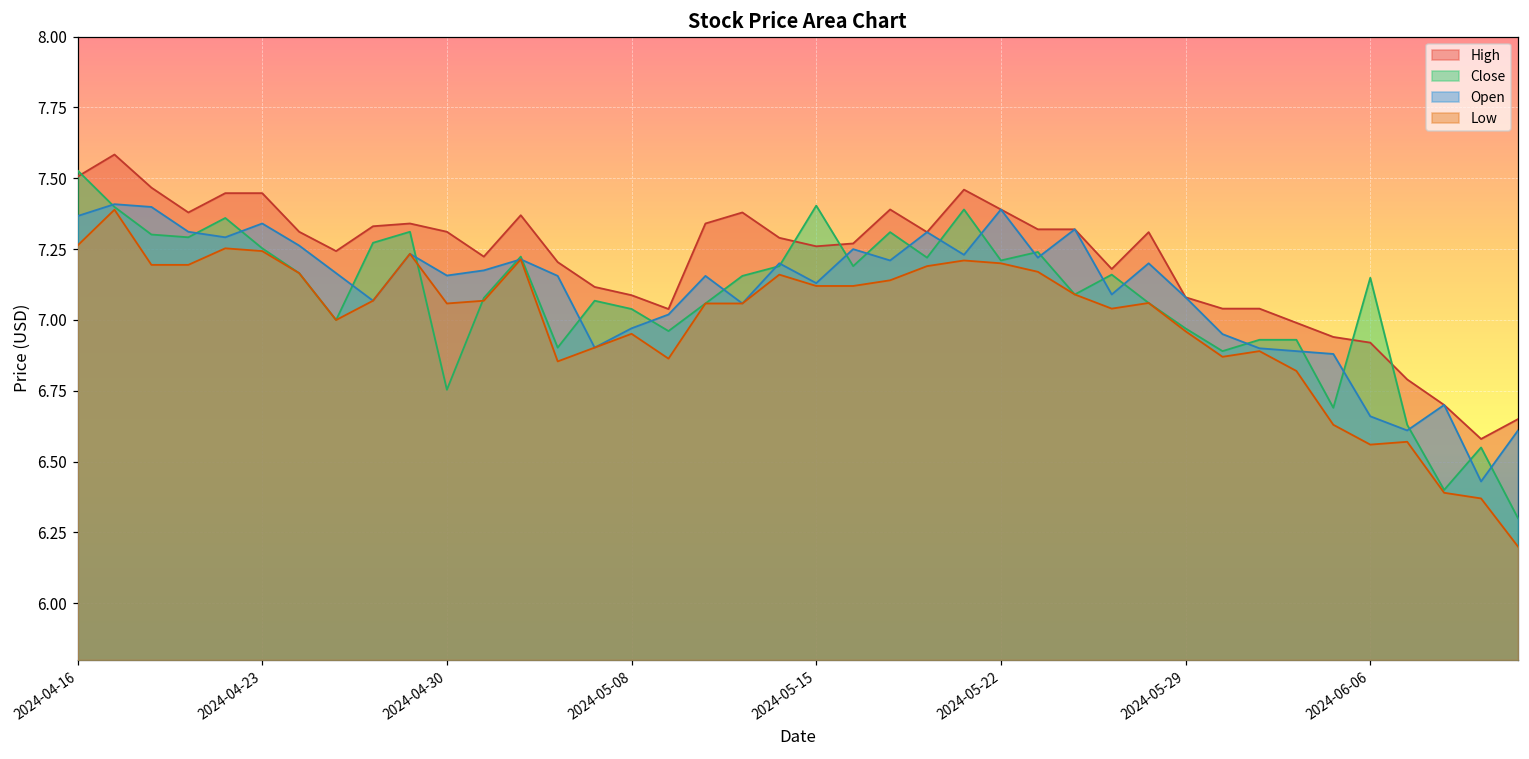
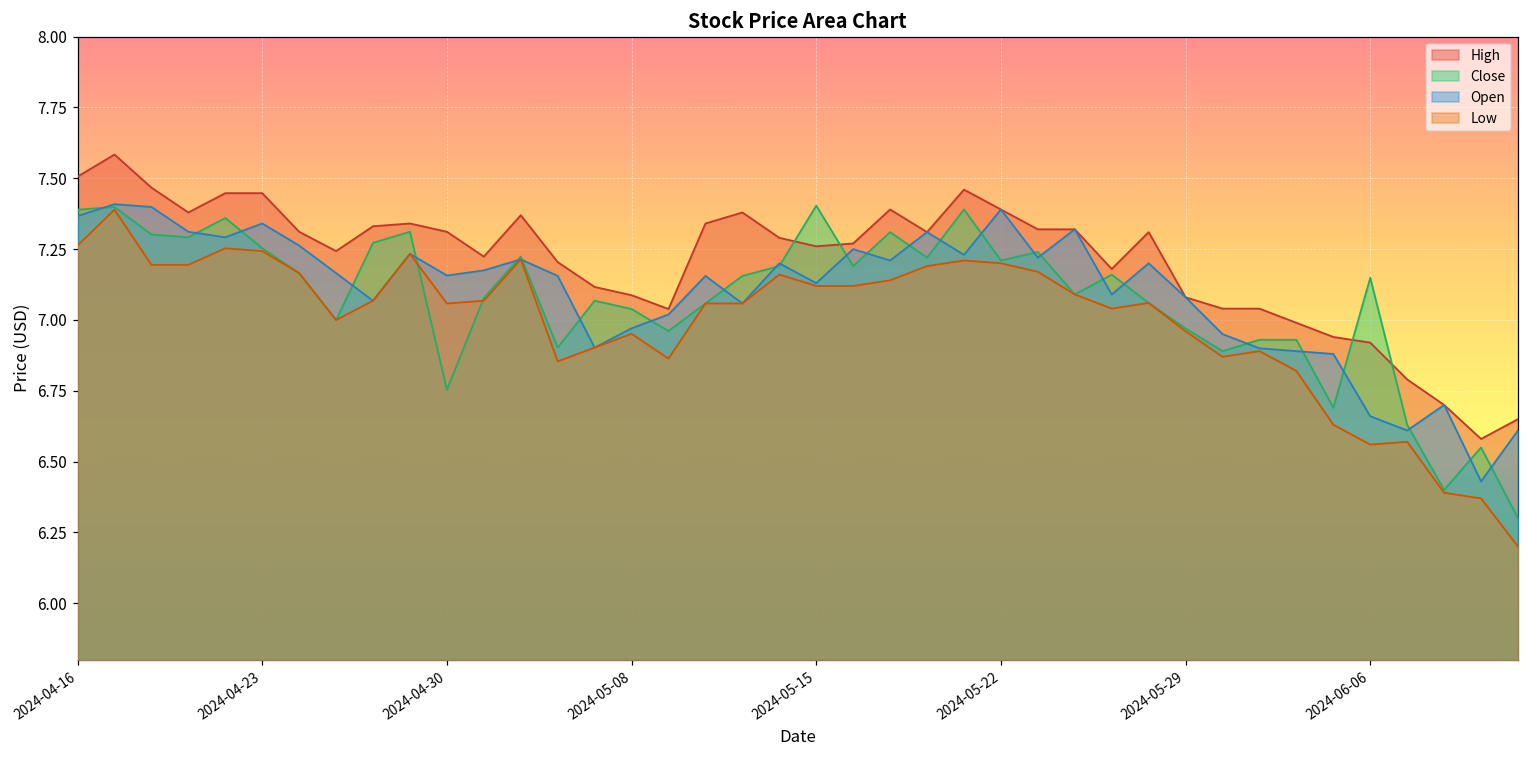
Close, 2024-04-16: 7.53 -> 7.39
